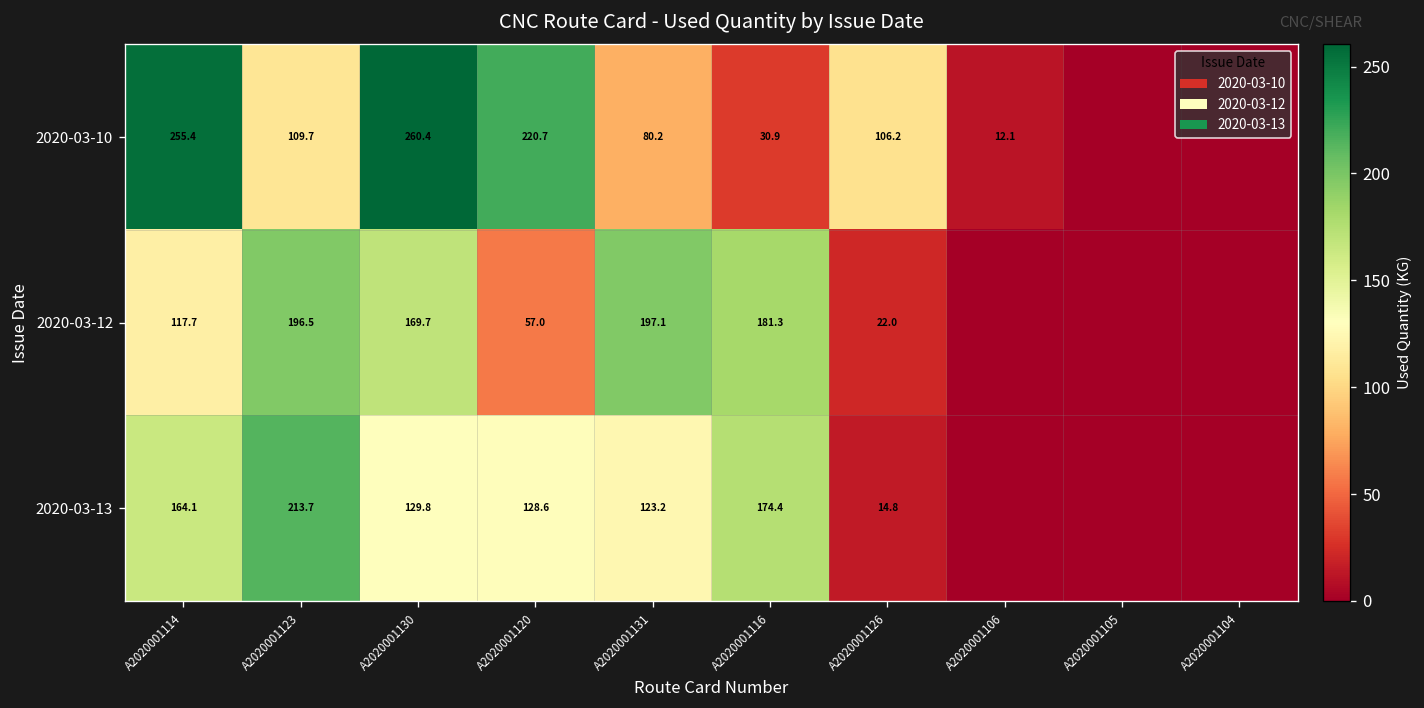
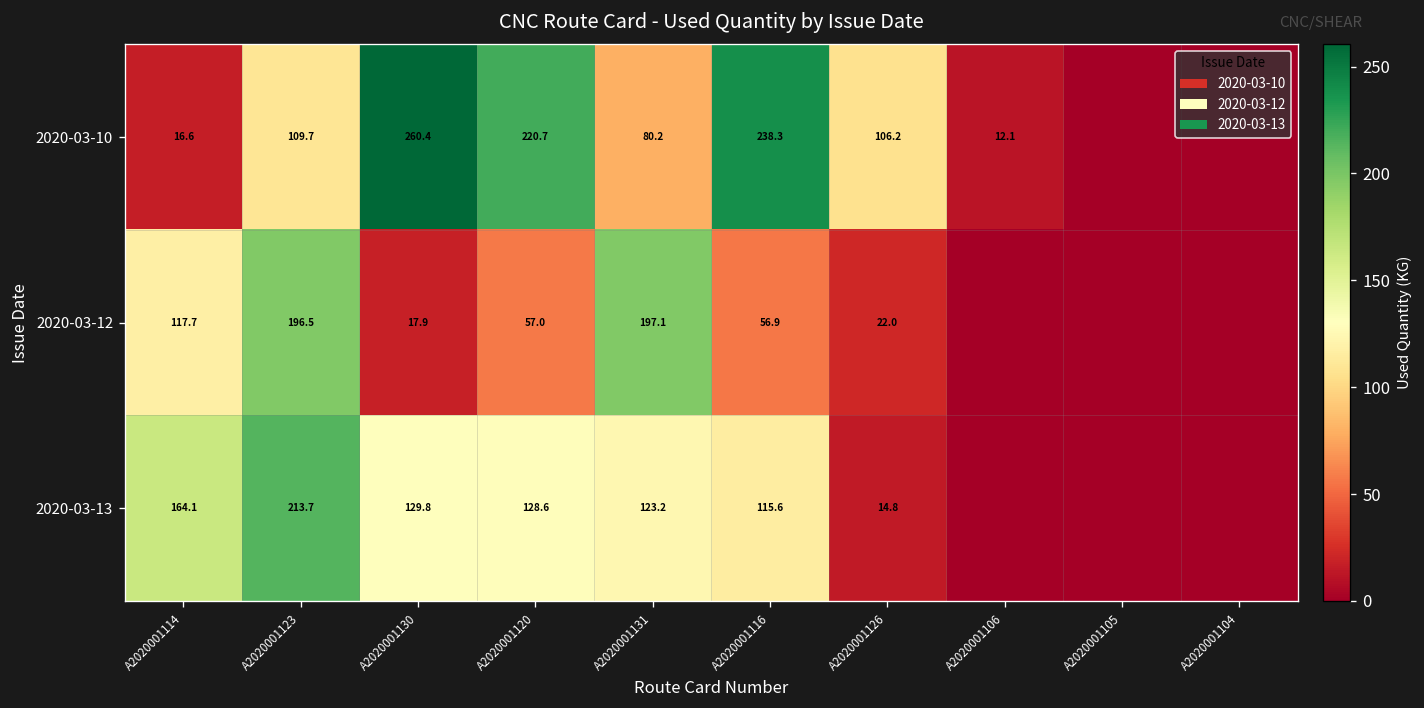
2020-03-10, A2020001114: 255.4 -> 16.6
2020-03-10, A2020001116: 30.9 -> 238.3
2020-03-12, A2020001130: 169.7 -> 17.9
2020-03-12, A2020001116: 181.3 -> 56.9
2020-03-13, A2020001116: 174.4 -> 115.6
